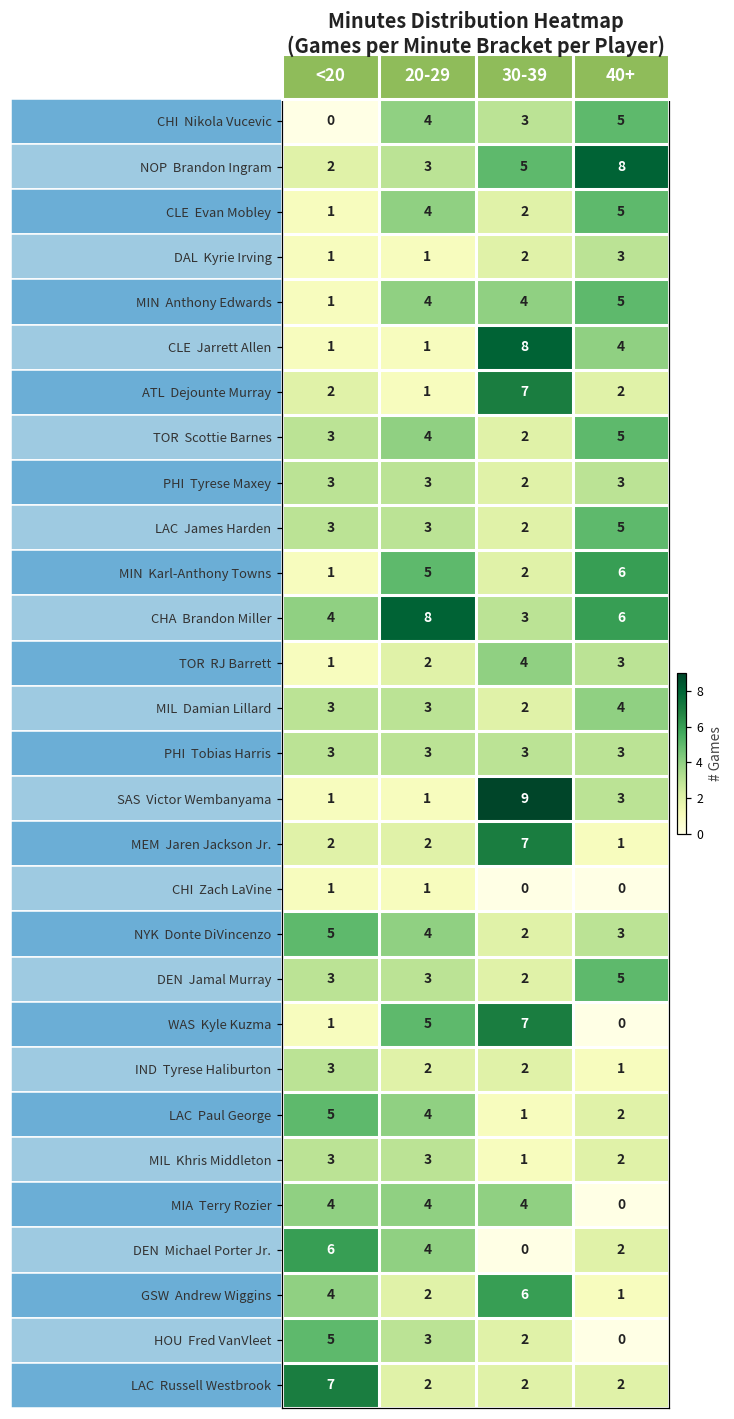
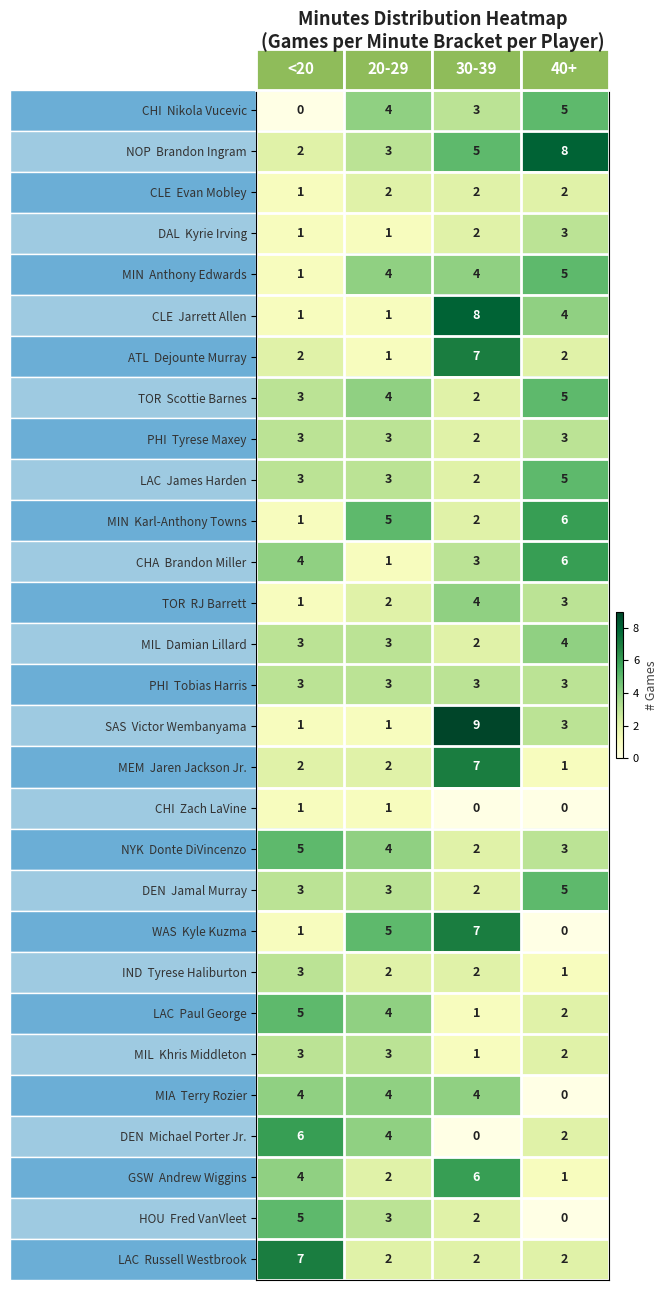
CLE Evan Mobley, 20-29: 4 -> 2
CLE Evan Mobley, 40+: 5 -> 2
CHA Brandon Miller, 20-29: 8 -> 1
